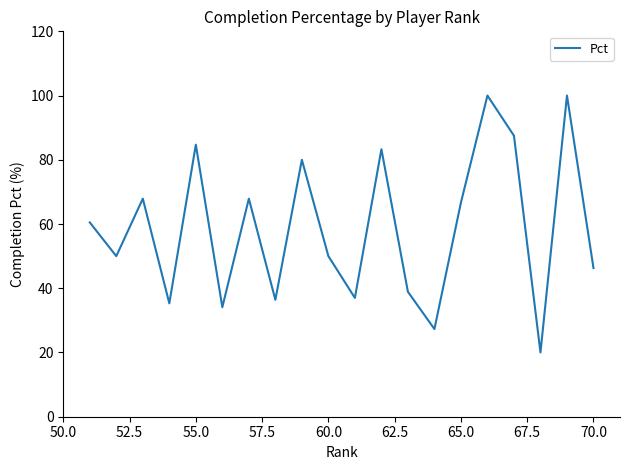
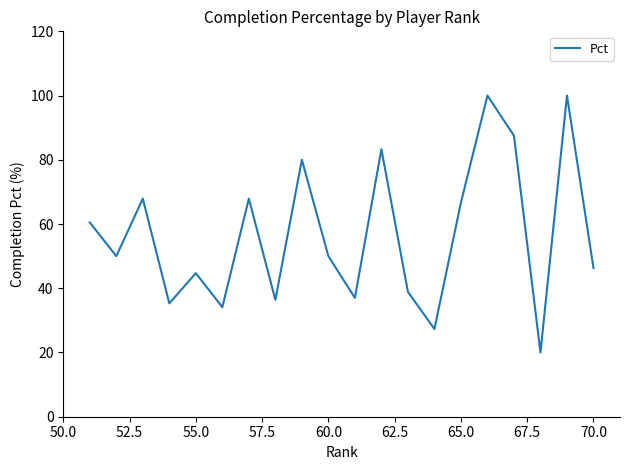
55.0: 85 -> 45
